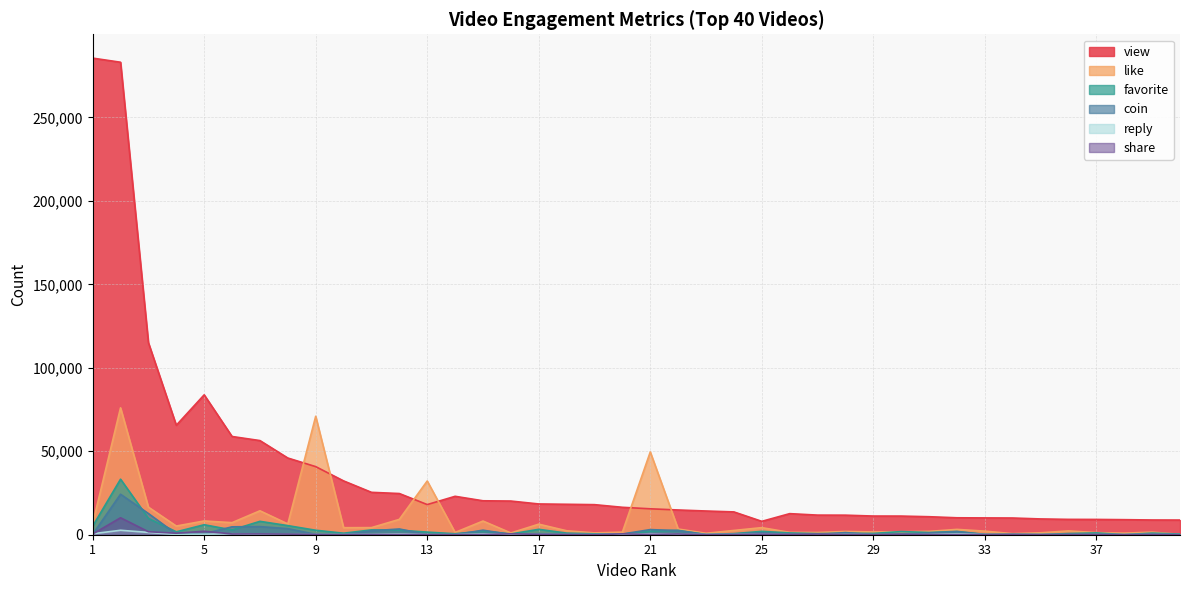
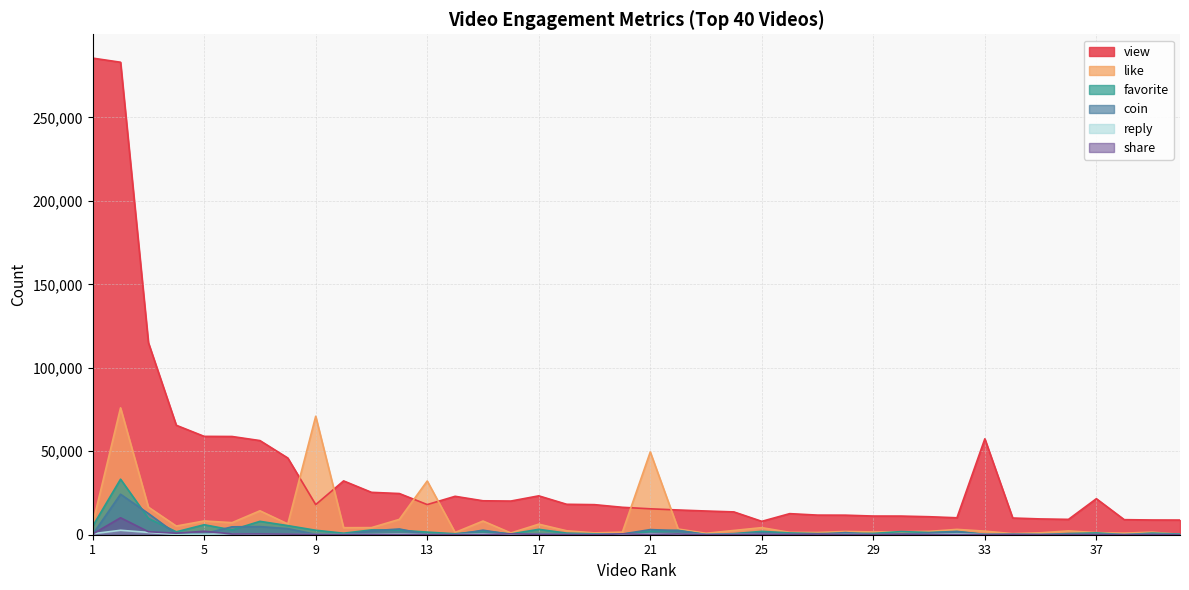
view, 5: 84,000 -> 59,000
view, 9: 41,000 -> 18,000
view, 17: 18,000 -> 23,000
view, 33: 10,000 -> 57,000
view, 37: 9,000 -> 22,000
